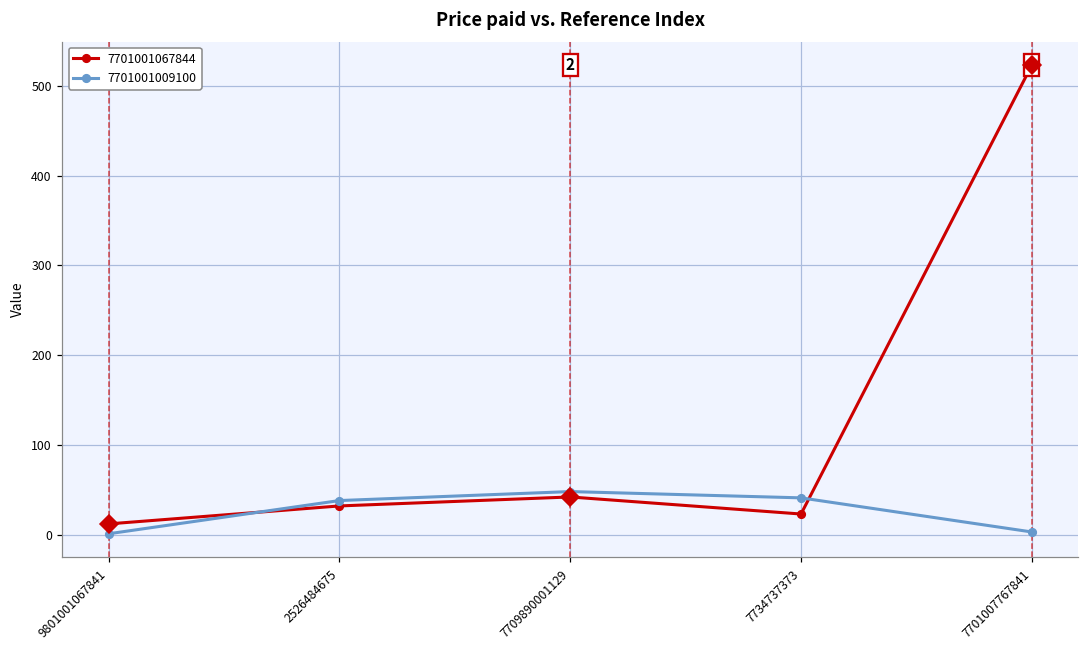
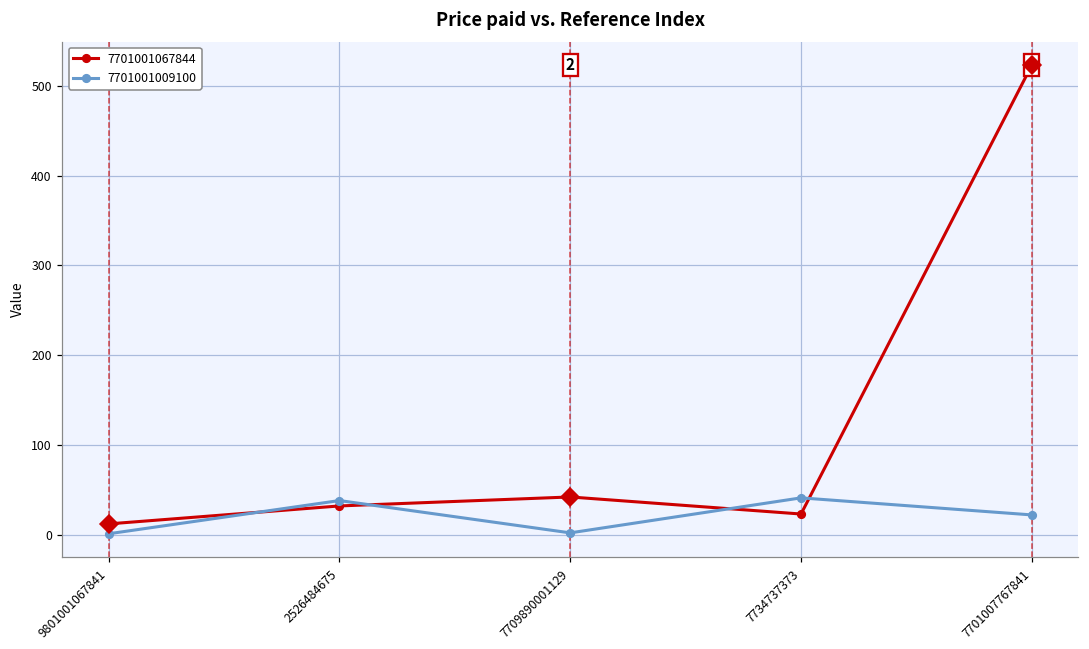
7701001009100, 7709890001129: 50 -> 0
7701001009100, 7701007767841: 0 -> 20
